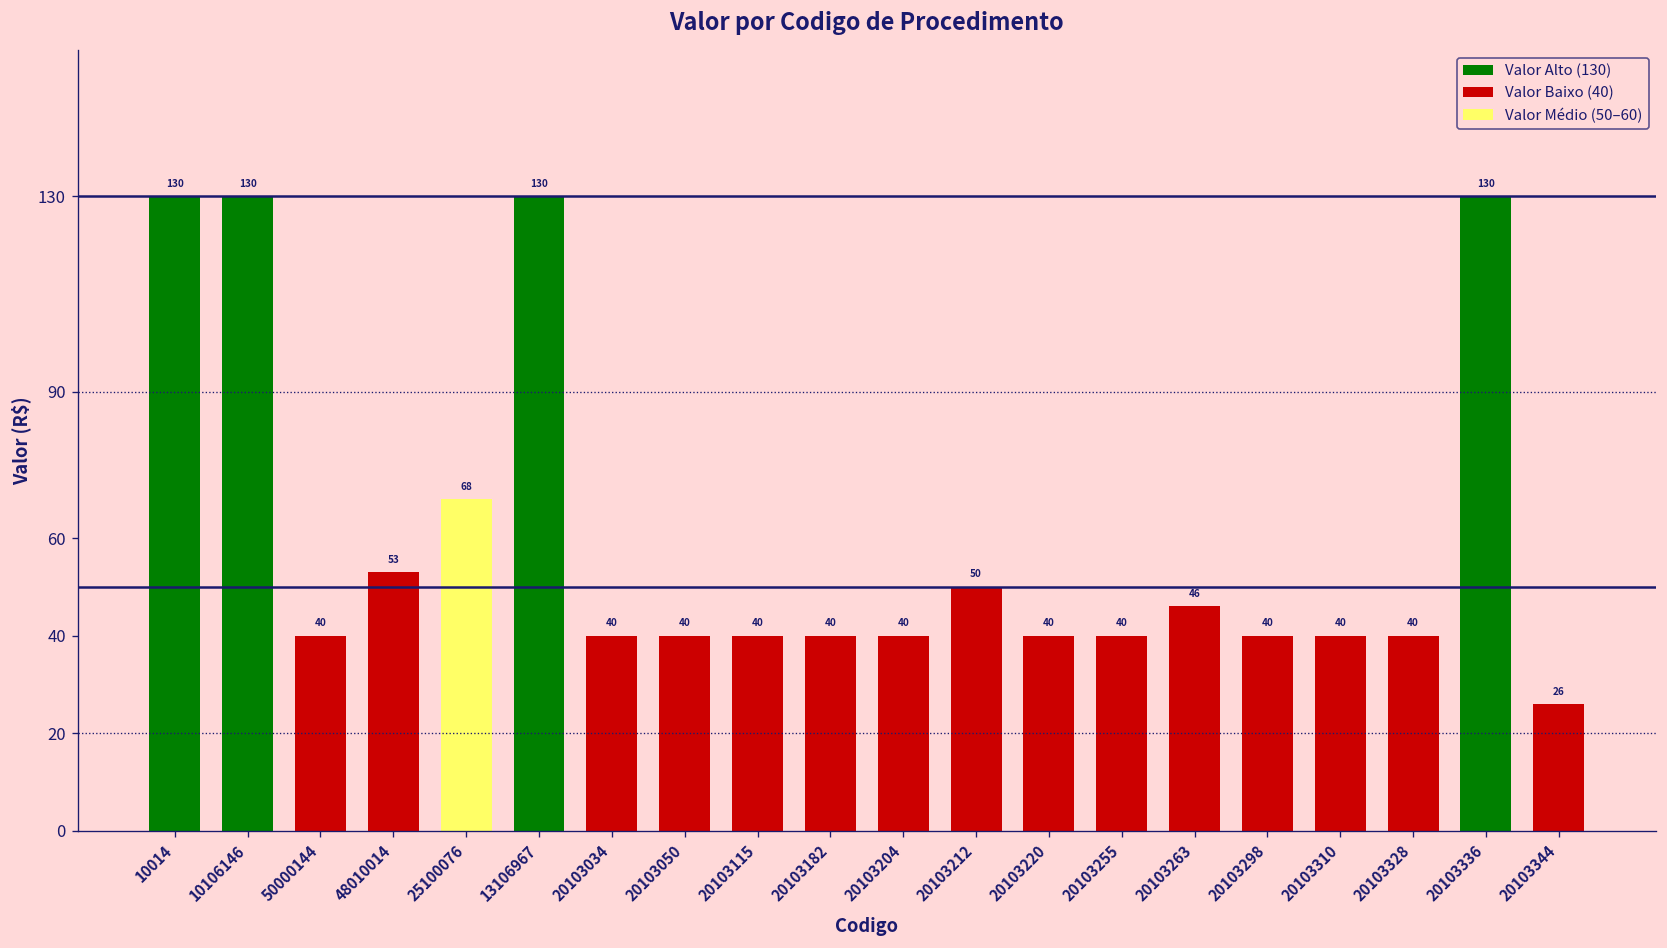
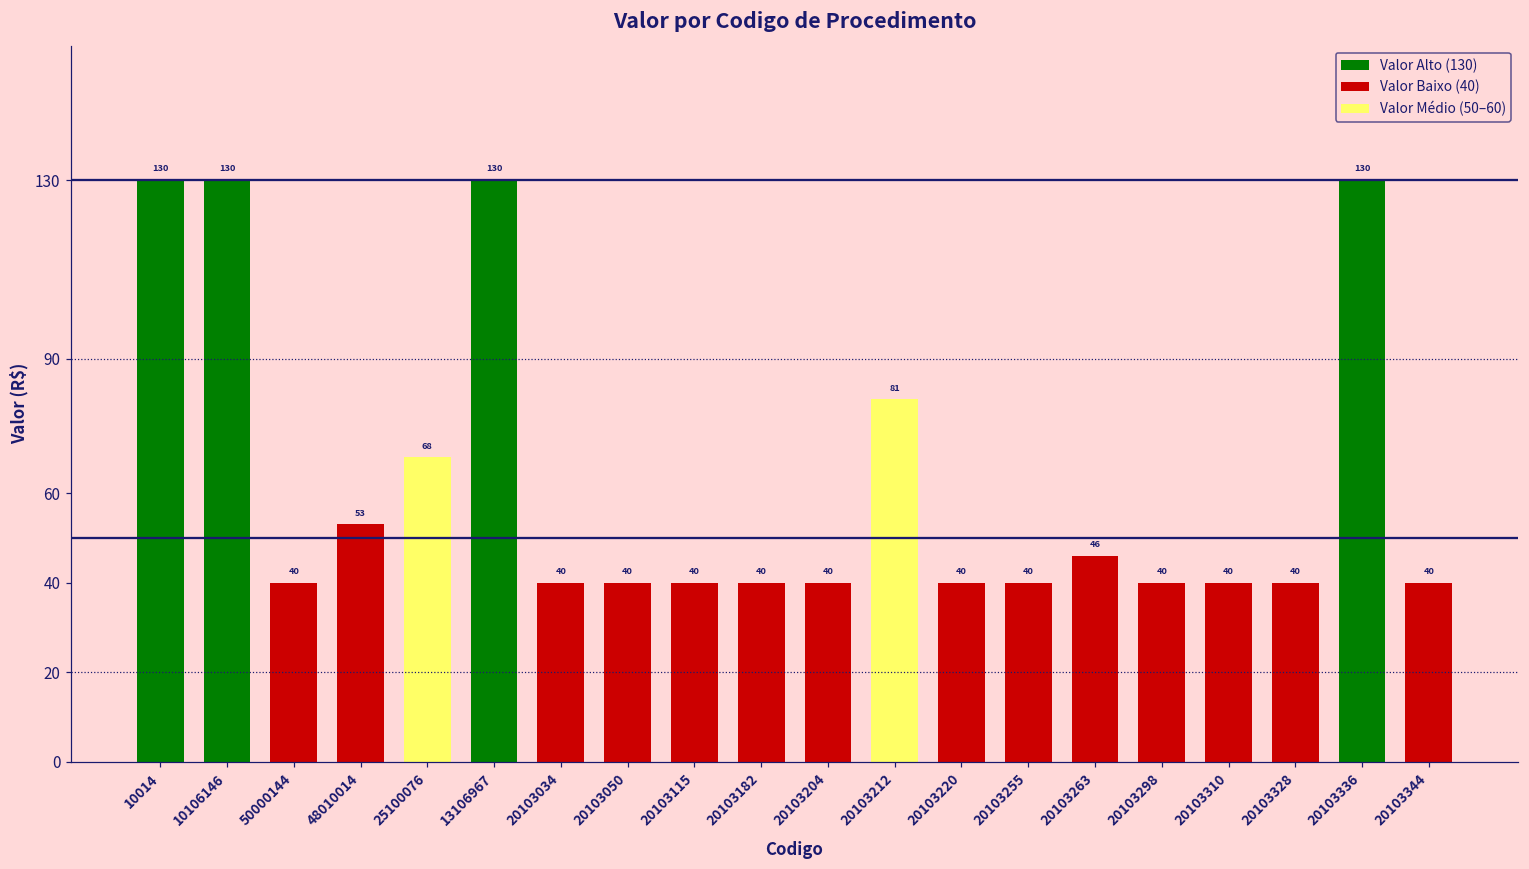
20103212: 50 -> 81
20103344: 26 -> 40
